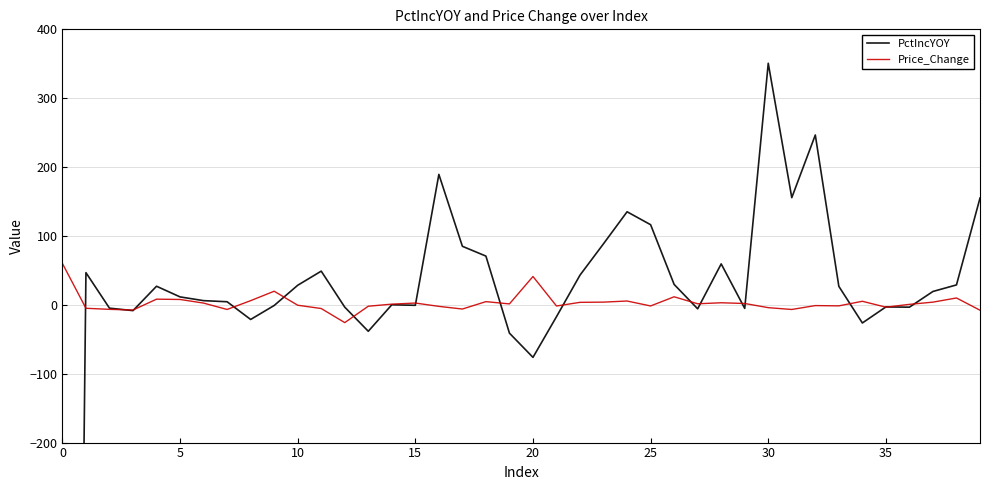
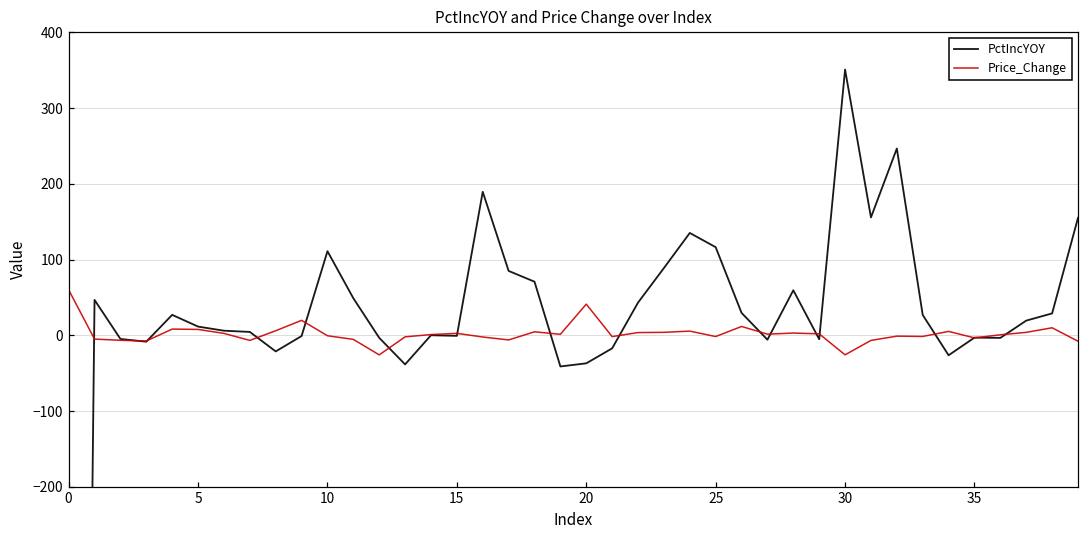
PctIncYOY, 10: 30 -> 110
PctIncYOY, 20: -80 -> -40
Price_Change, 30: 0 -> -30
